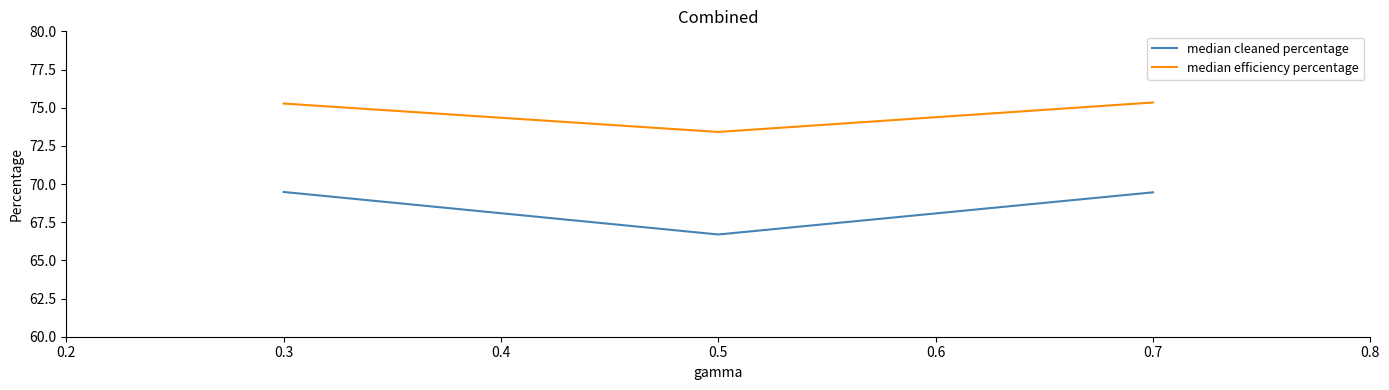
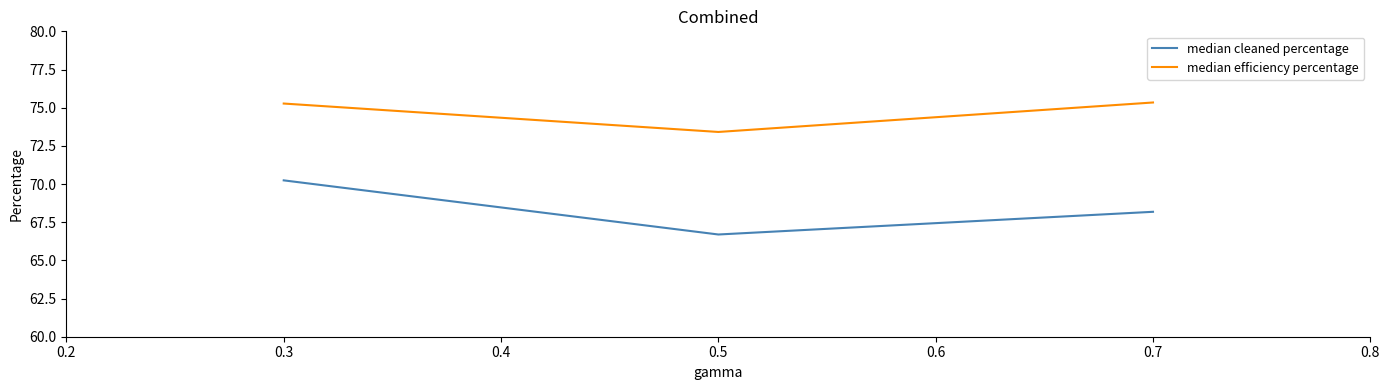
median cleaned percentage, 0.3: 69.5 -> 70.2
median cleaned percentage, 0.7: 69.5 -> 68.2
